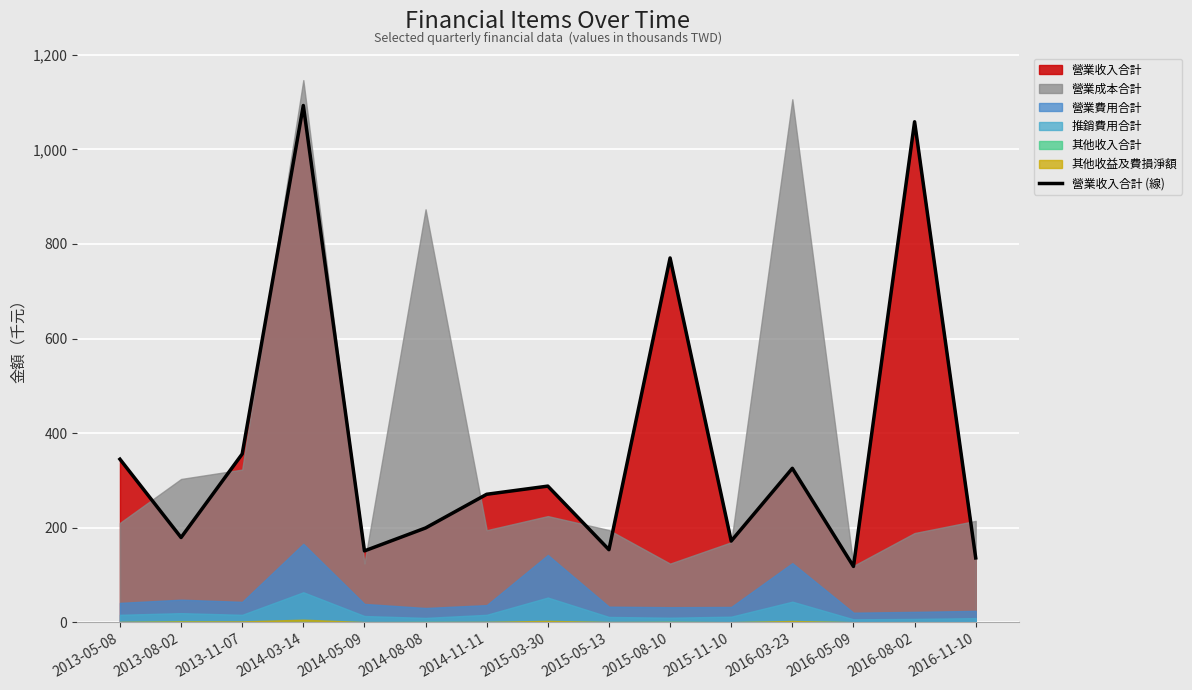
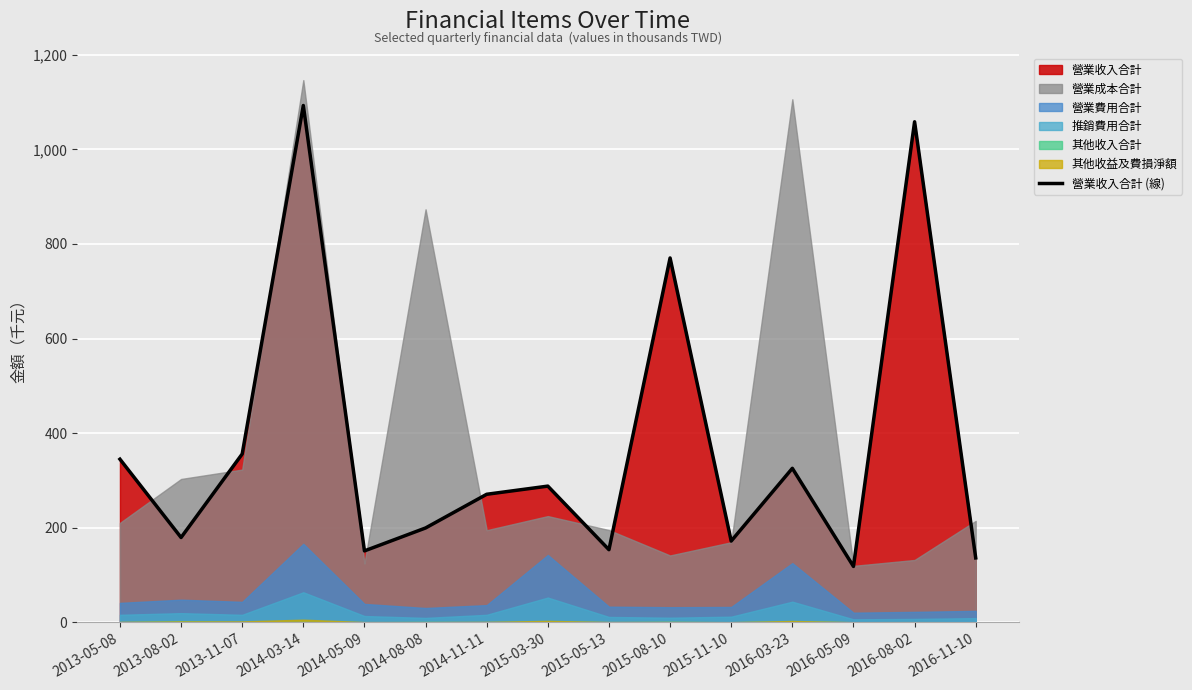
營業成本合計, 2015-08-10: 120 -> 140
營業成本合計, 2016-08-02: 190 -> 130
